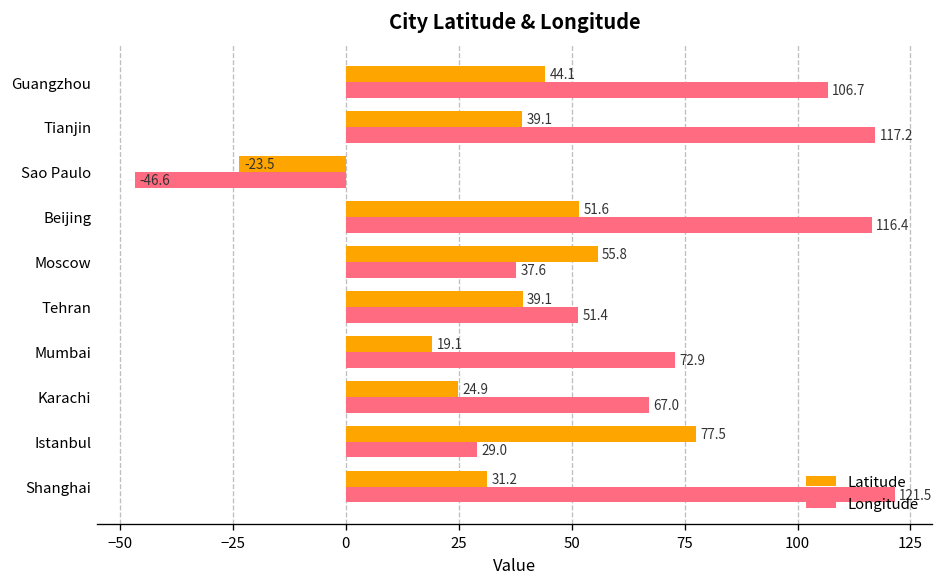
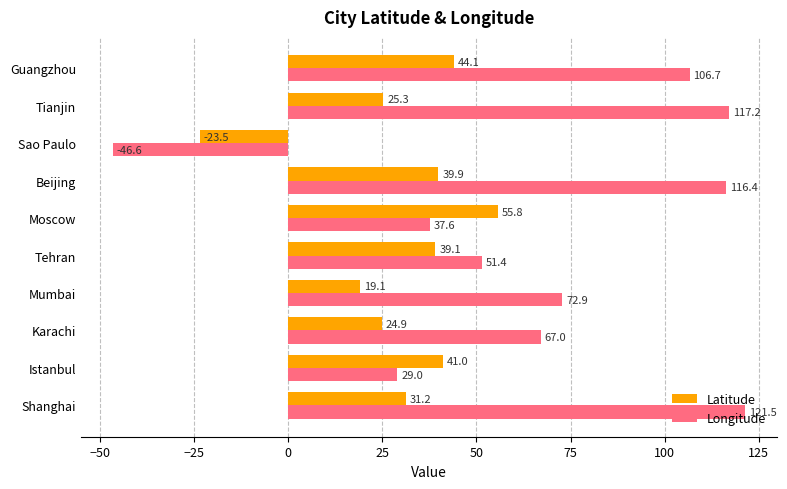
Latitude, Tianjin: 39.1 -> 25.3
Latitude, Beijing: 51.6 -> 39.9
Latitude, Istanbul: 77.5 -> 41.0
